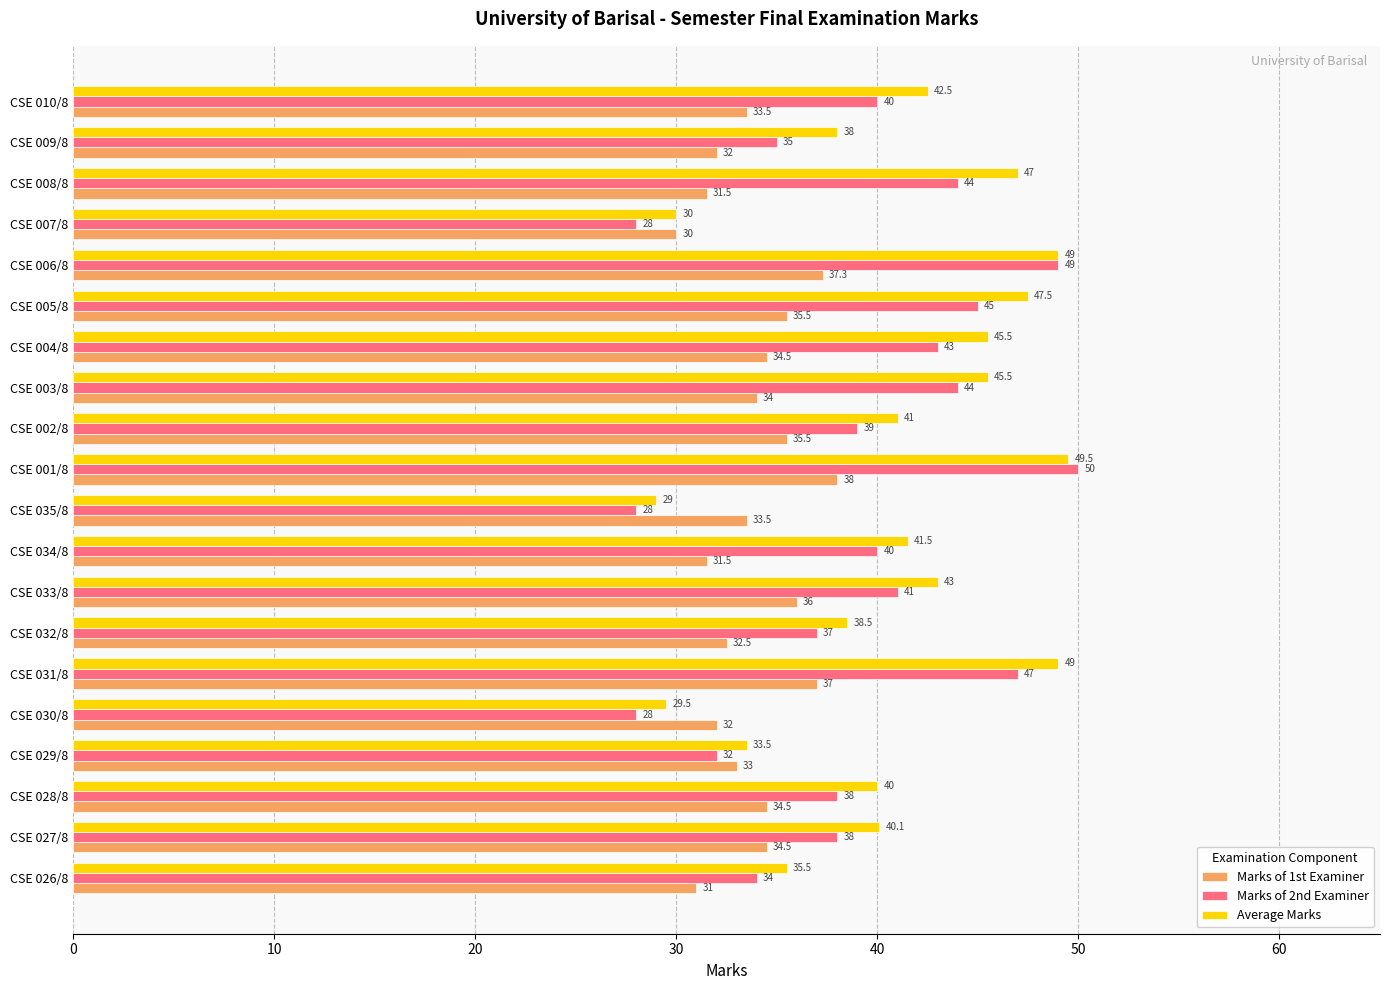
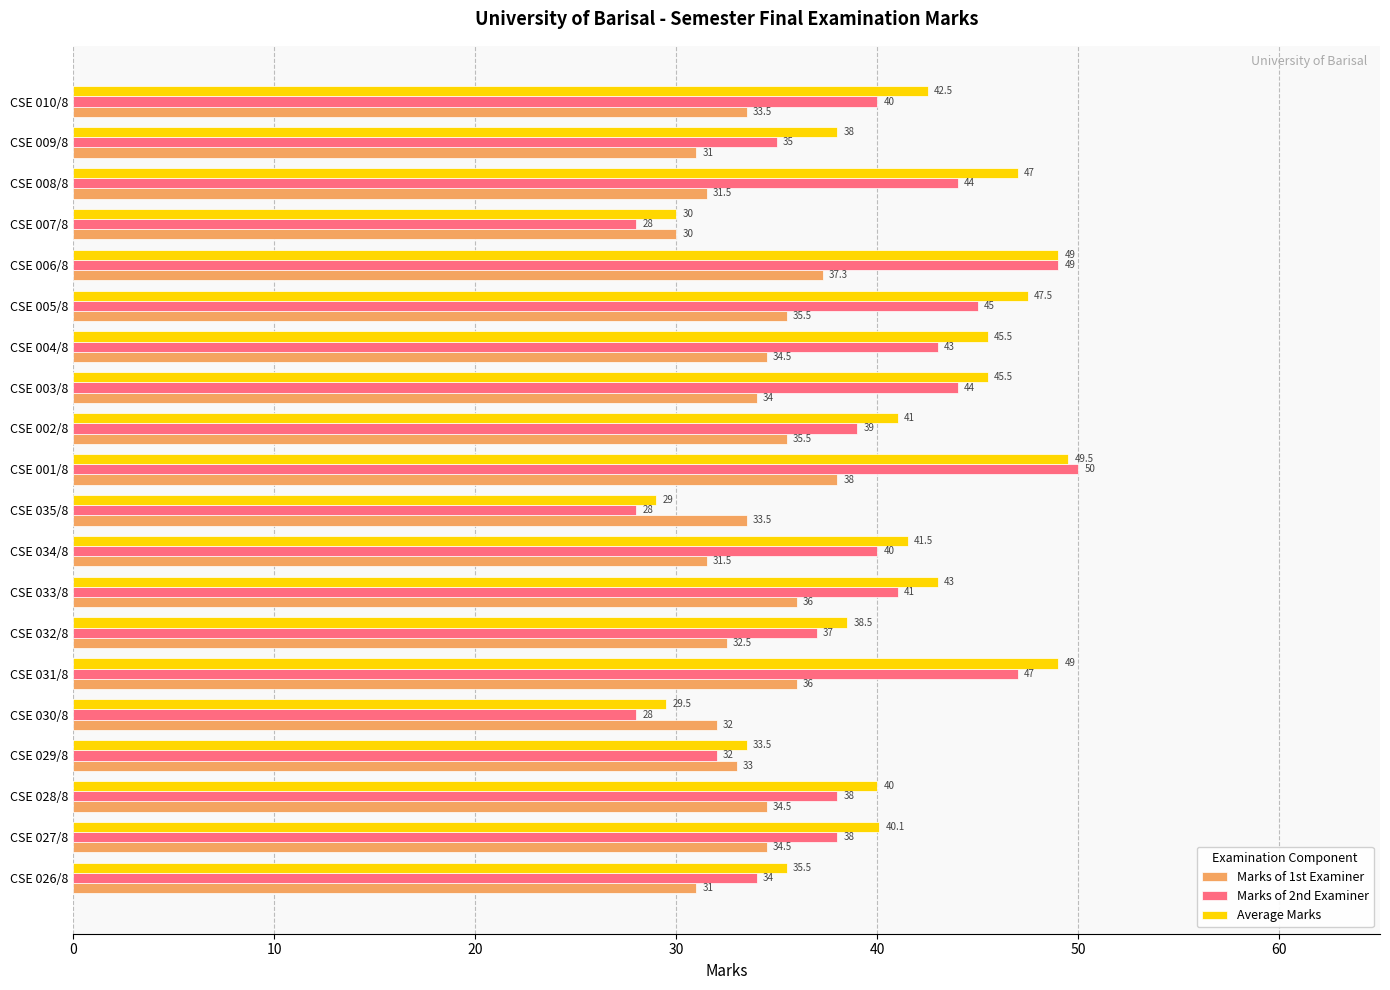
Marks of 1st Examiner, CSE 009/8: 32 -> 31
Marks of 1st Examiner, CSE 031/8: 37 -> 36
